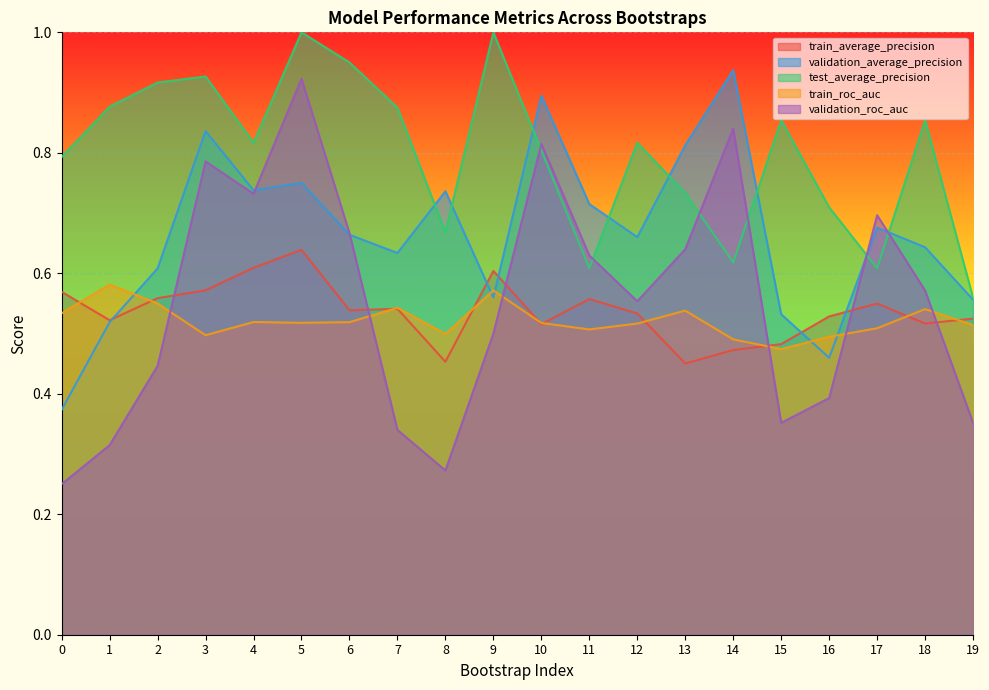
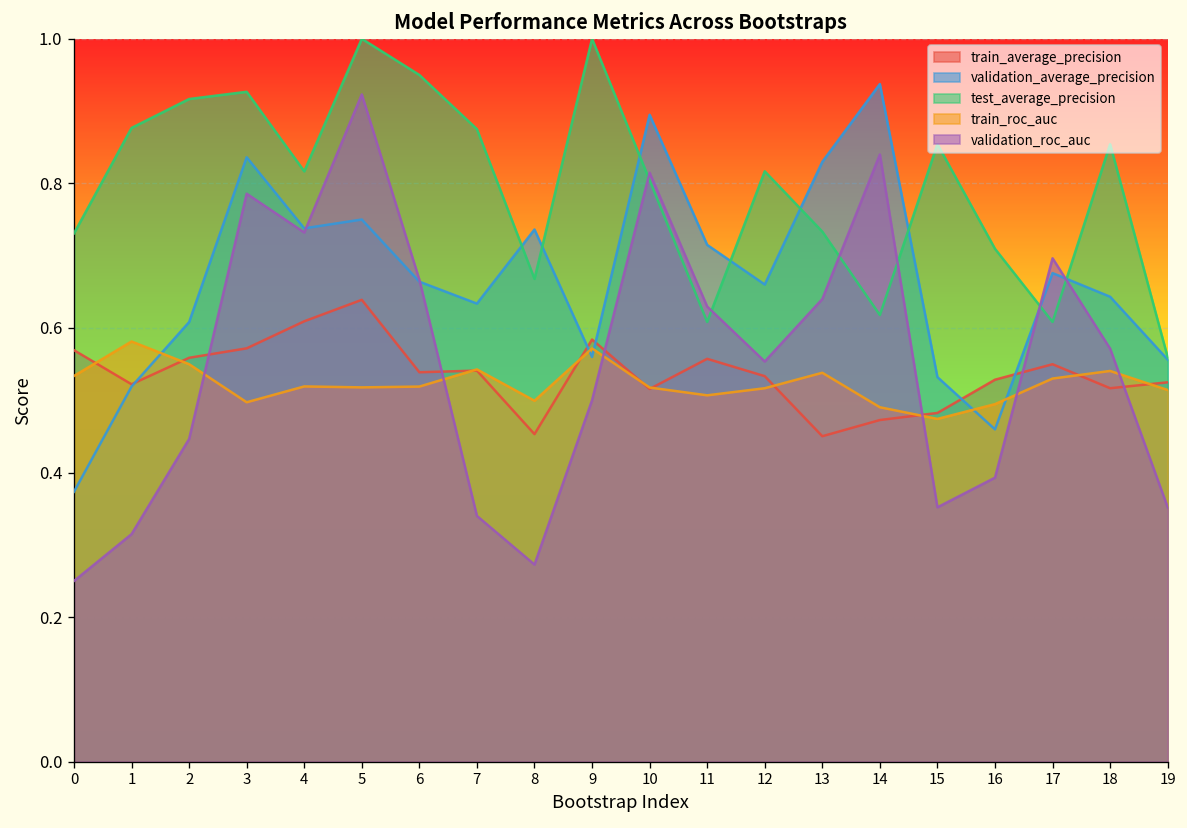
test_average_precision, 0: 0.79 -> 0.73
train_average_precision, 9: 0.60 -> 0.58
validation_average_precision, 13: 0.81 -> 0.83
train_roc_auc, 17: 0.51 -> 0.53
